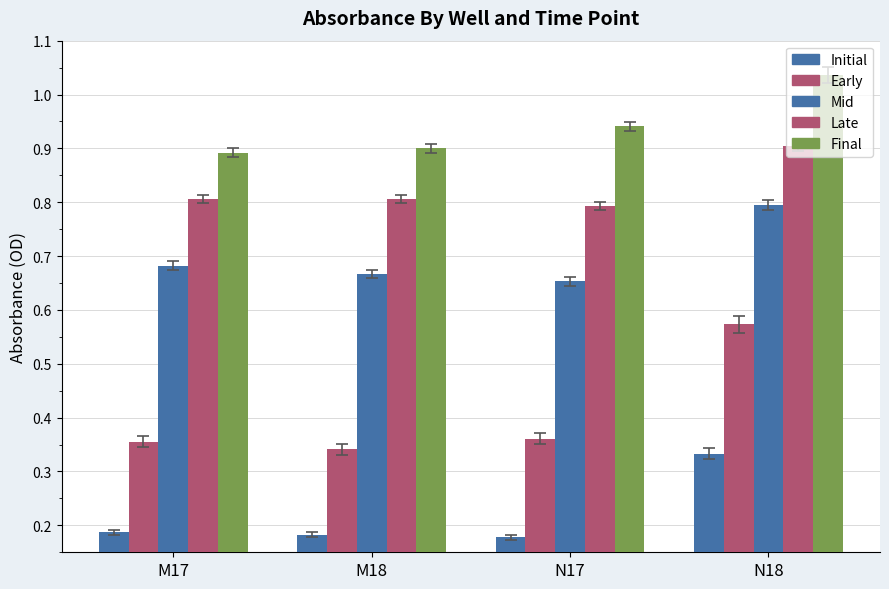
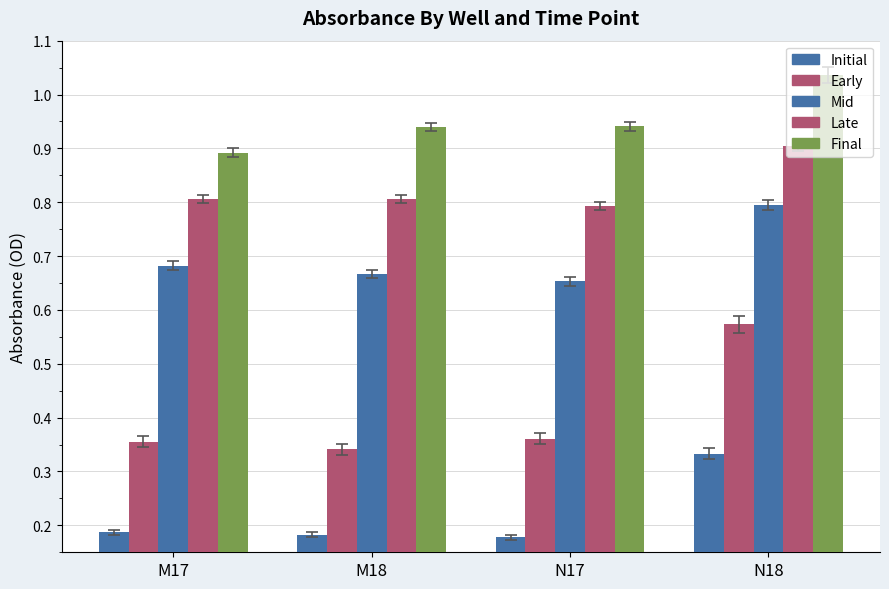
Final, M18: 0.90 -> 0.94
